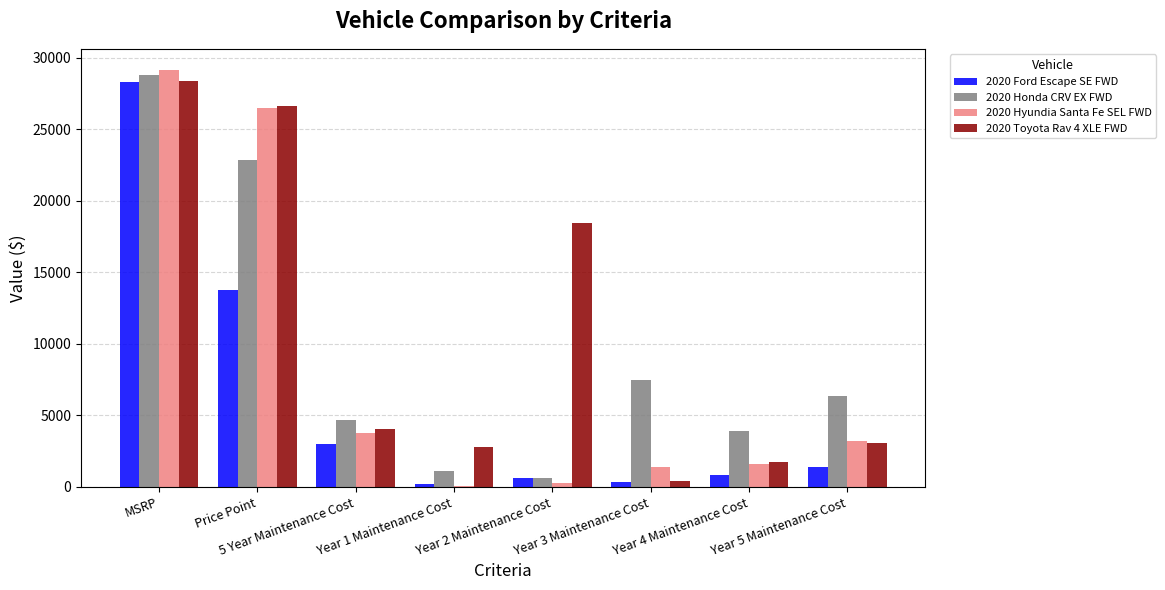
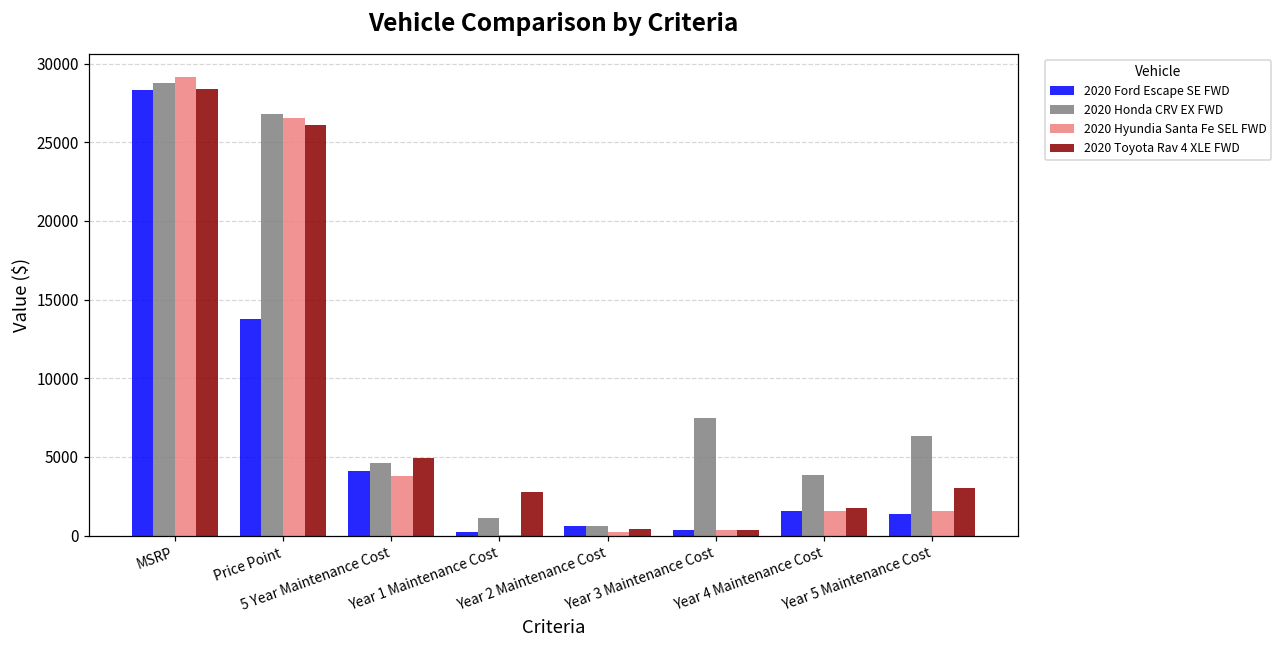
2020 Honda CRV EX FWD, Price Point: 22800 -> 26800
2020 Toyota Rav 4 XLE FWD, Price Point: 26600 -> 26100
2020 Ford Escape SE FWD, 5 Year Maintenance Cost: 3000 -> 4100
2020 Toyota Rav 4 XLE FWD, 5 Year Maintenance Cost: 4100 -> 4900
2020 Toyota Rav 4 XLE FWD, Year 2 Maintenance Cost: 18400 -> 400
2020 Hyundia Santa Fe SEL FWD, Year 3 Maintenance Cost: 1400 -> 400
2020 Ford Escape SE FWD, Year 4 Maintenance Cost: 900 -> 1500
2020 Hyundia Santa Fe SEL FWD, Year 5 Maintenance Cost: 3200 -> 1500
